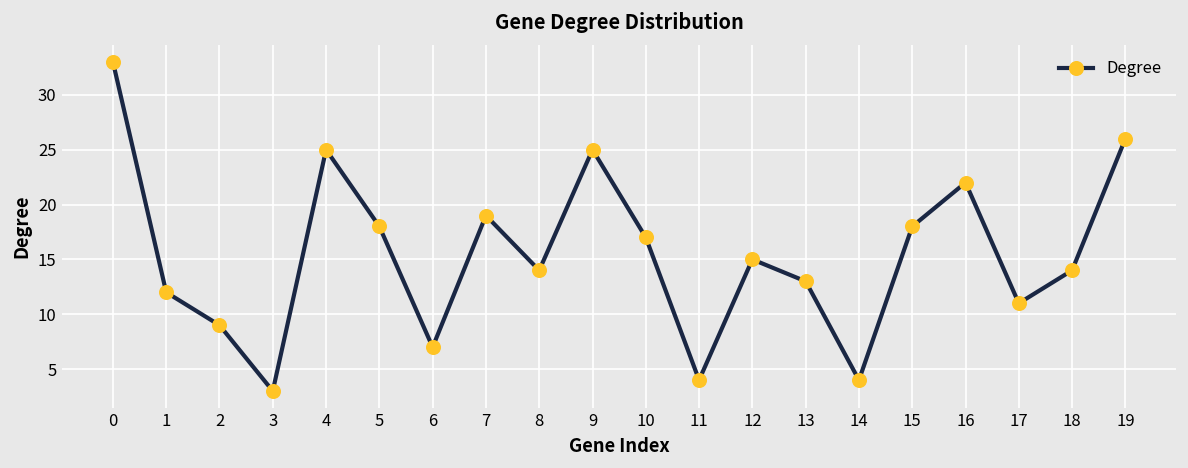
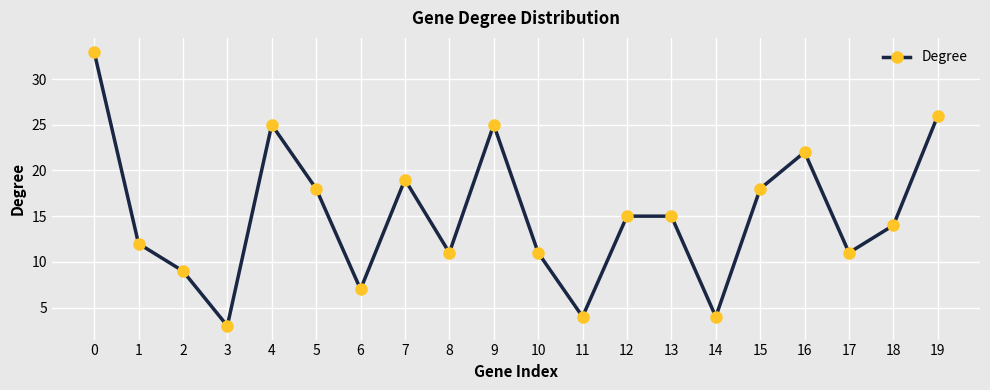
8: 14 -> 11
10: 17 -> 11
13: 13 -> 15
